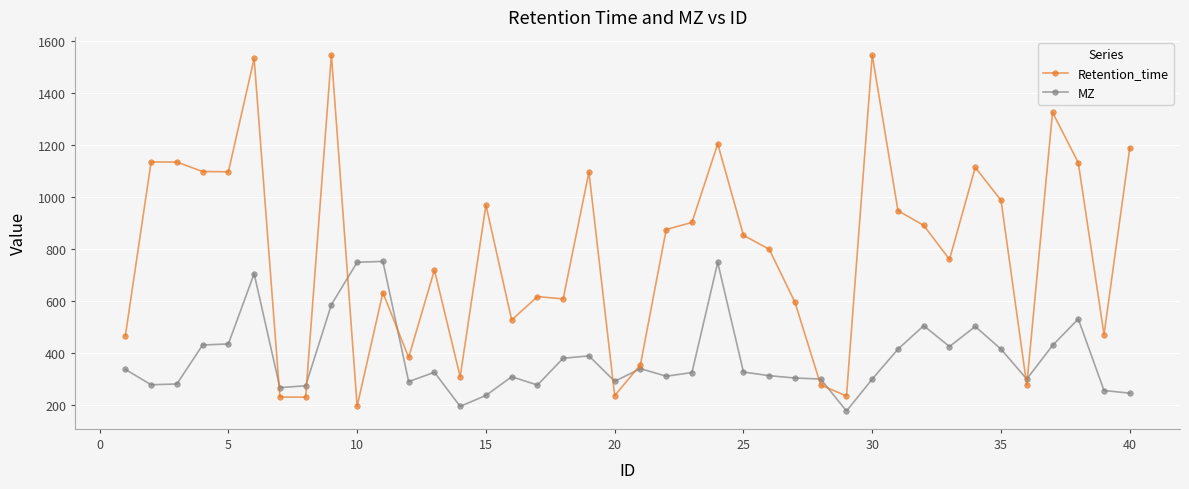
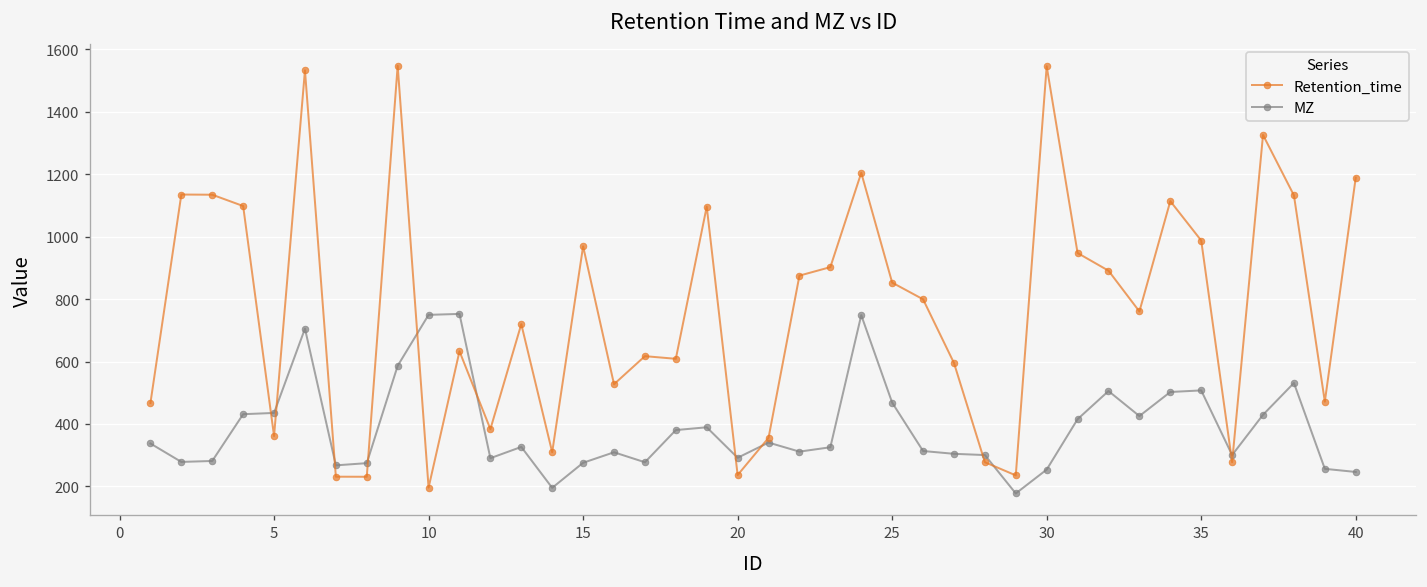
Retention_time, 5: 1100 -> 360
MZ, 15: 240 -> 280
MZ, 25: 330 -> 470
MZ, 30: 300 -> 250
MZ, 35: 420 -> 510
